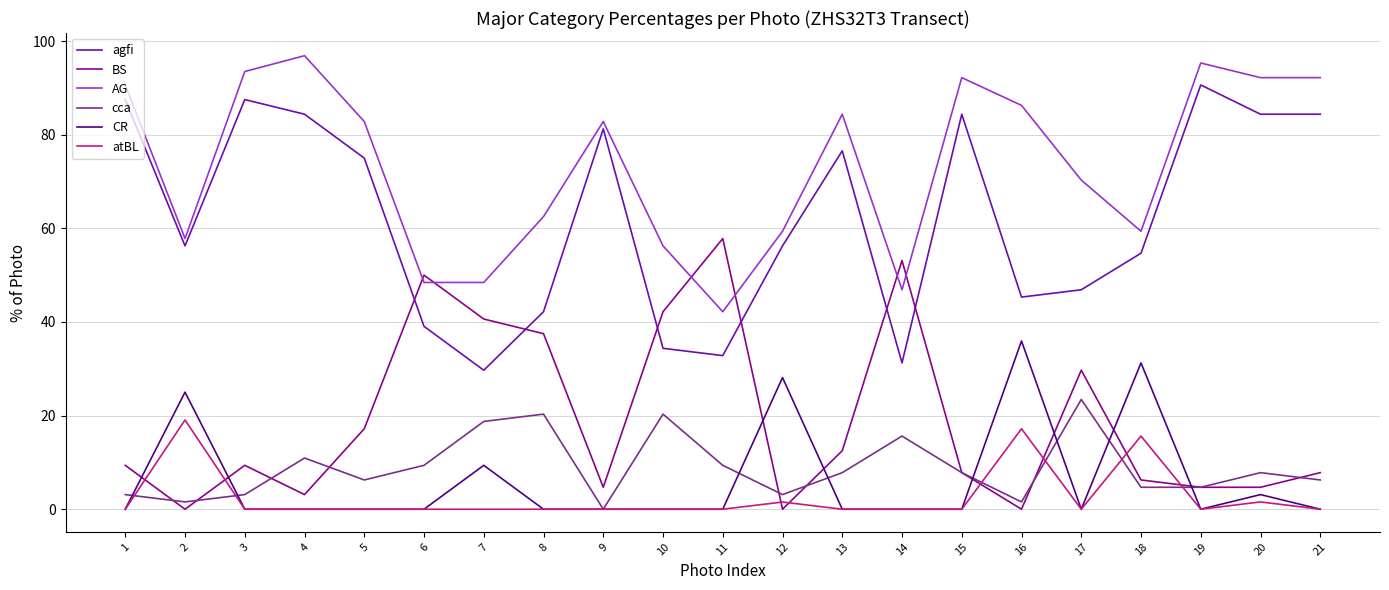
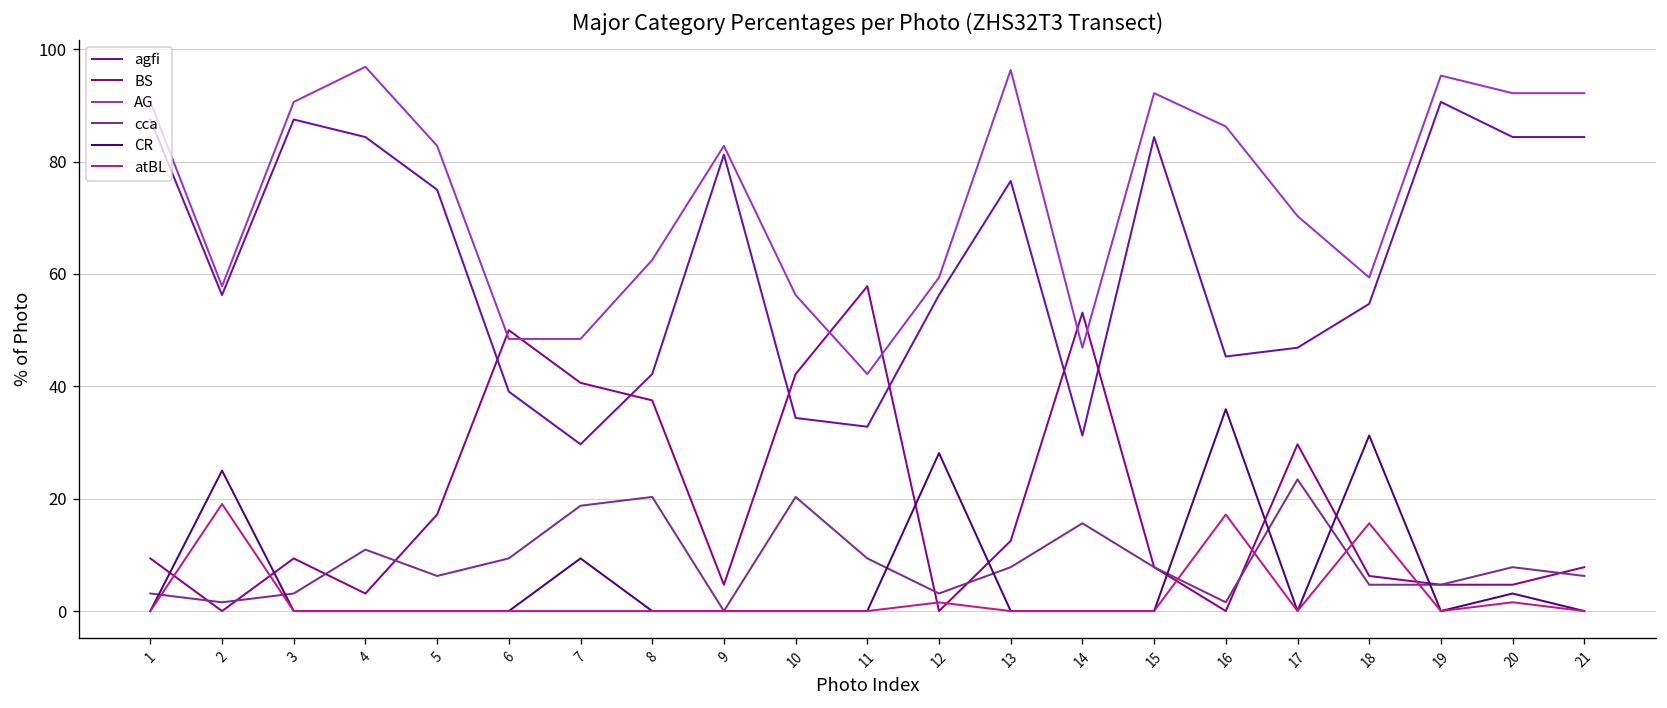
AG, 3: 93 -> 91
AG, 13: 84 -> 96
